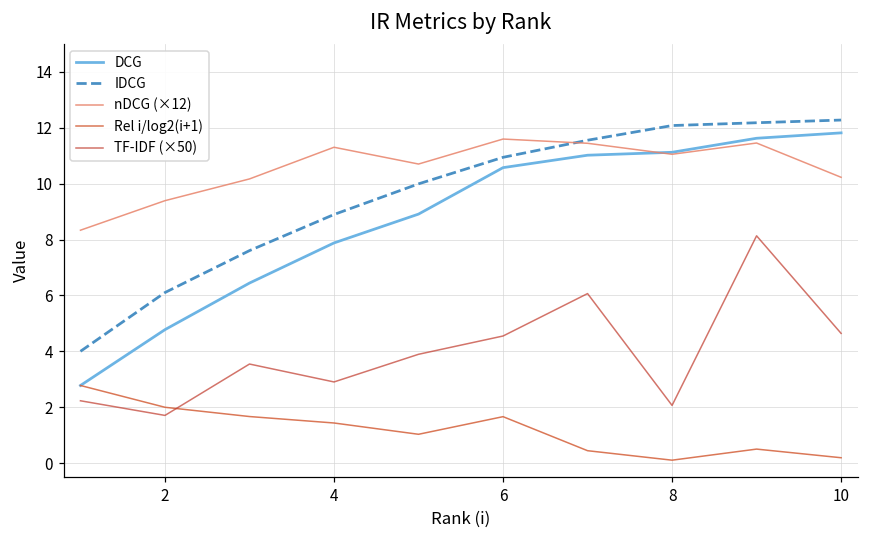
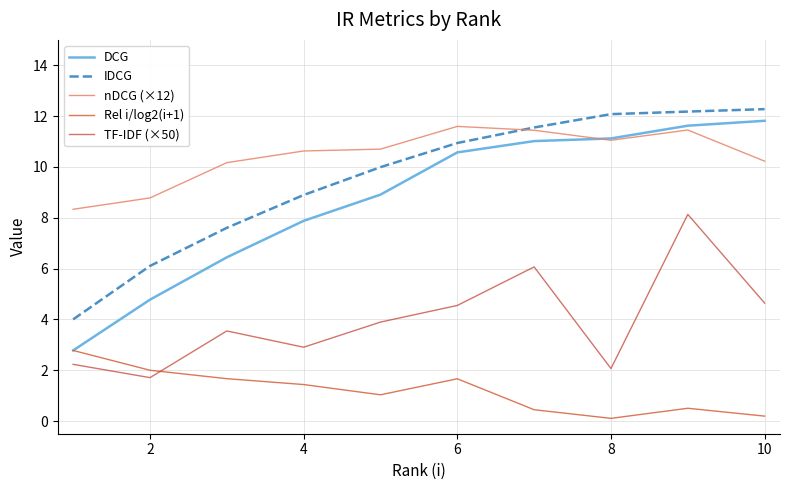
nDCG (×12), 2: 9.4 -> 8.8
nDCG (×12), 4: 11.3 -> 10.6
